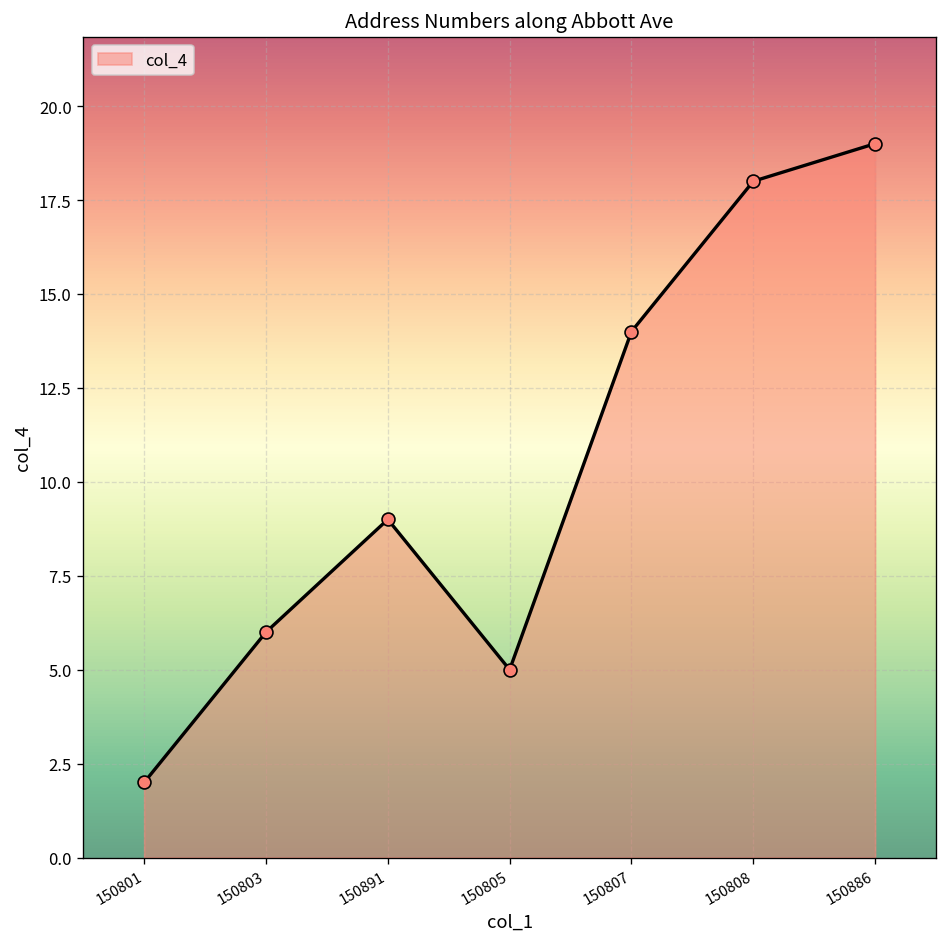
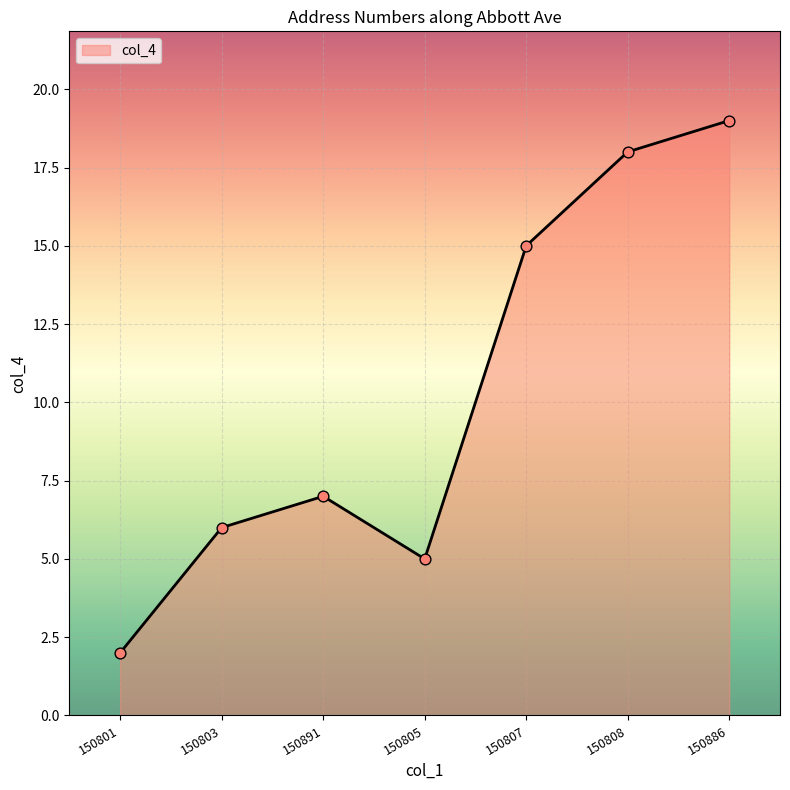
150891: 9 -> 7
150807: 14 -> 15
